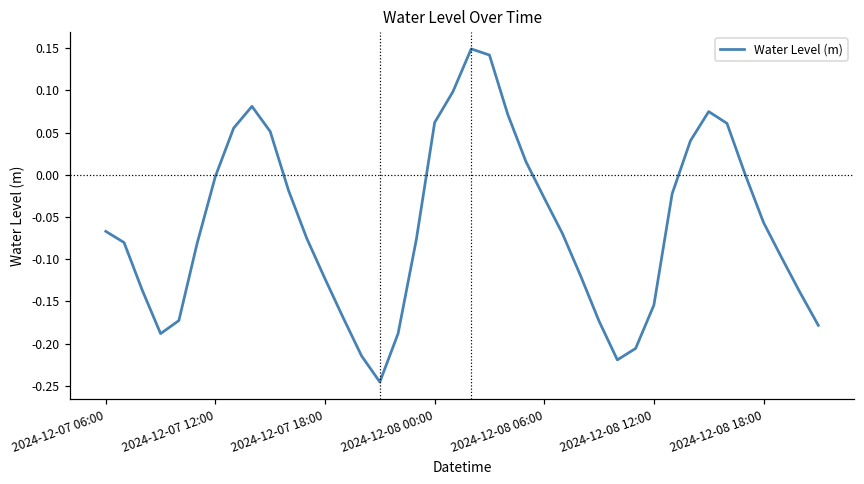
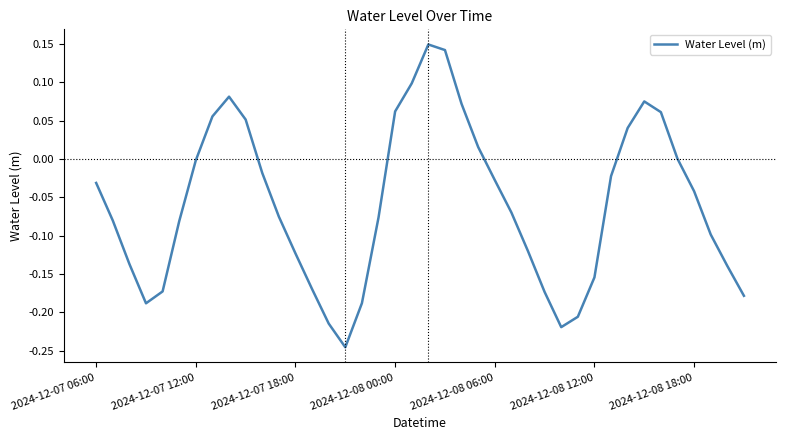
2024-12-07 06:00: -0.07 -> -0.03
2024-12-08 18:00: -0.06 -> -0.04
